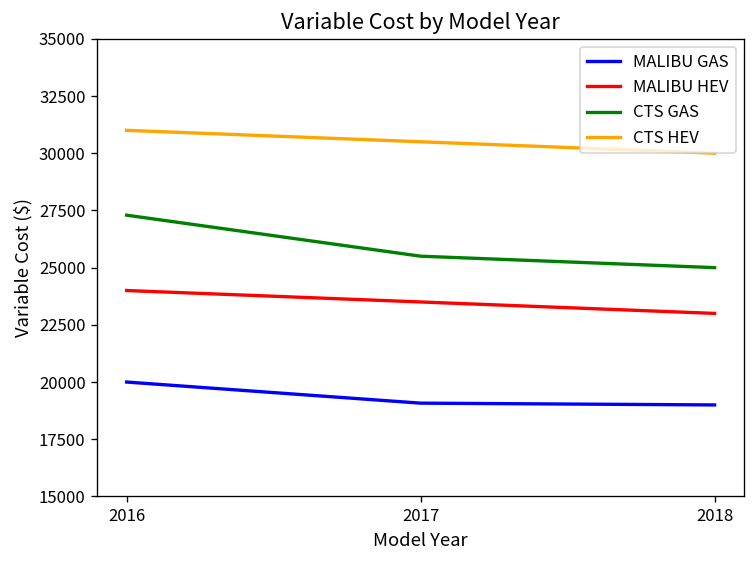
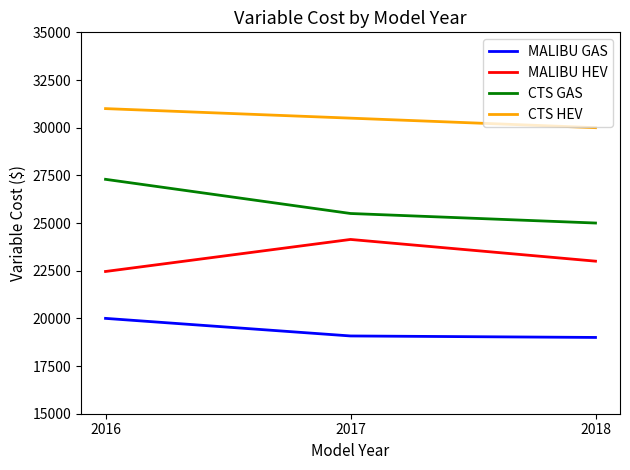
MALIBU HEV, 2016: 24000 -> 22500
MALIBU HEV, 2017: 23500 -> 24100
